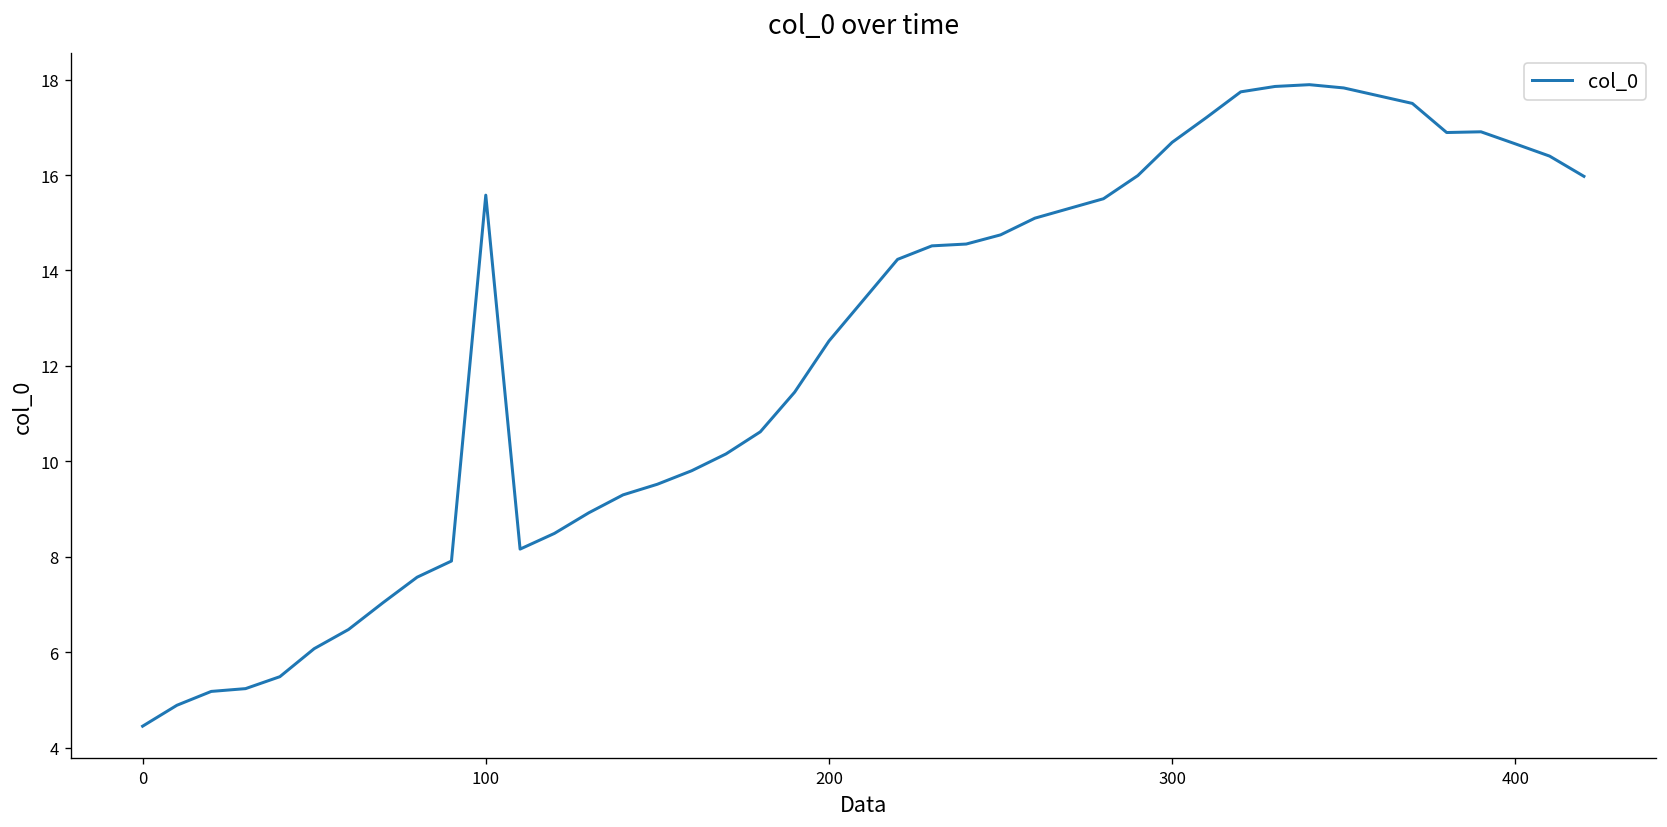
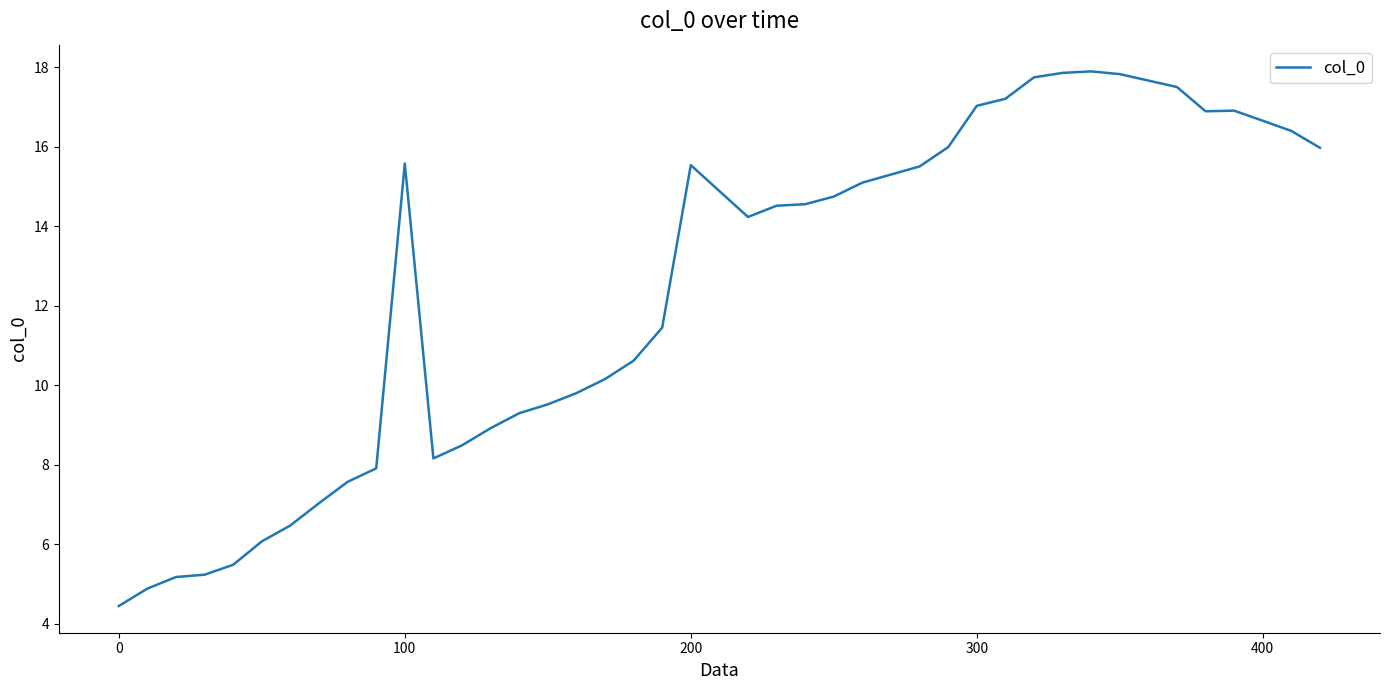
200: 12.5 -> 15.5
300: 16.7 -> 17.0
